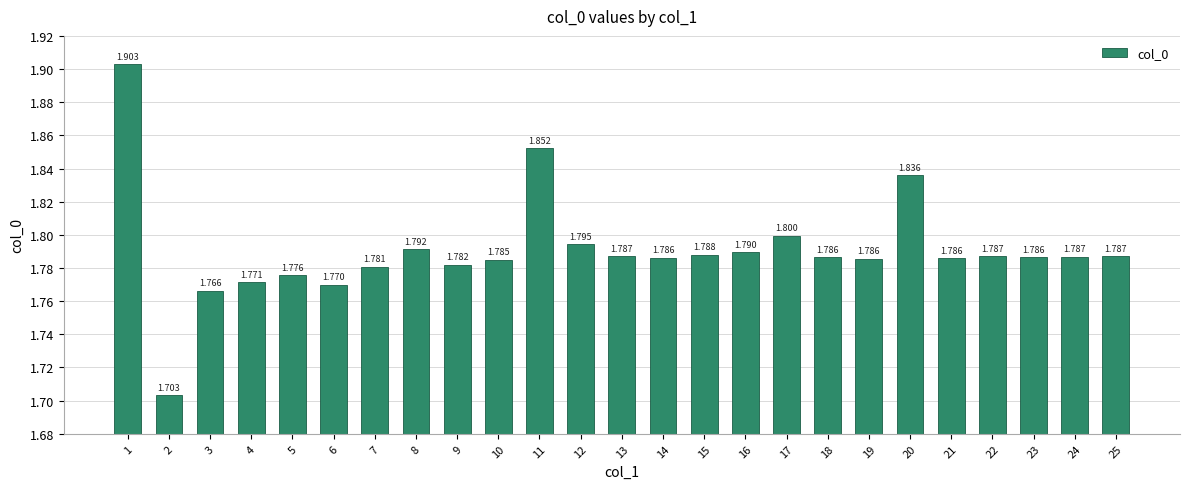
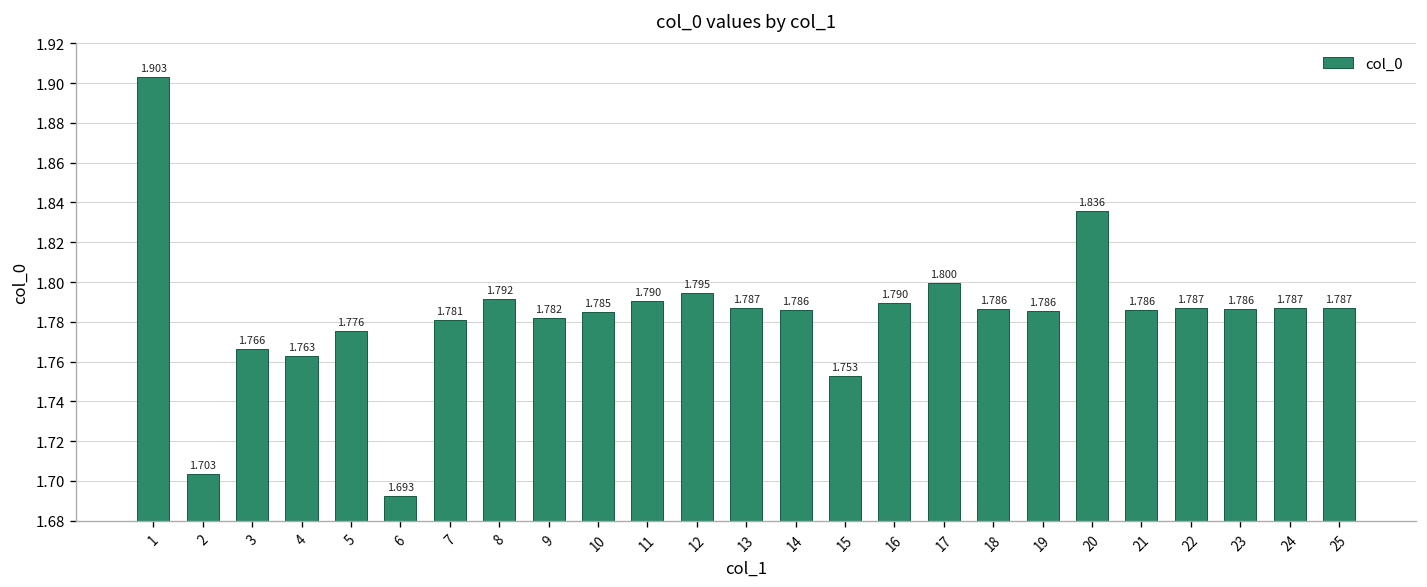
4: 1.771 -> 1.763
6: 1.770 -> 1.693
11: 1.852 -> 1.790
15: 1.788 -> 1.753
